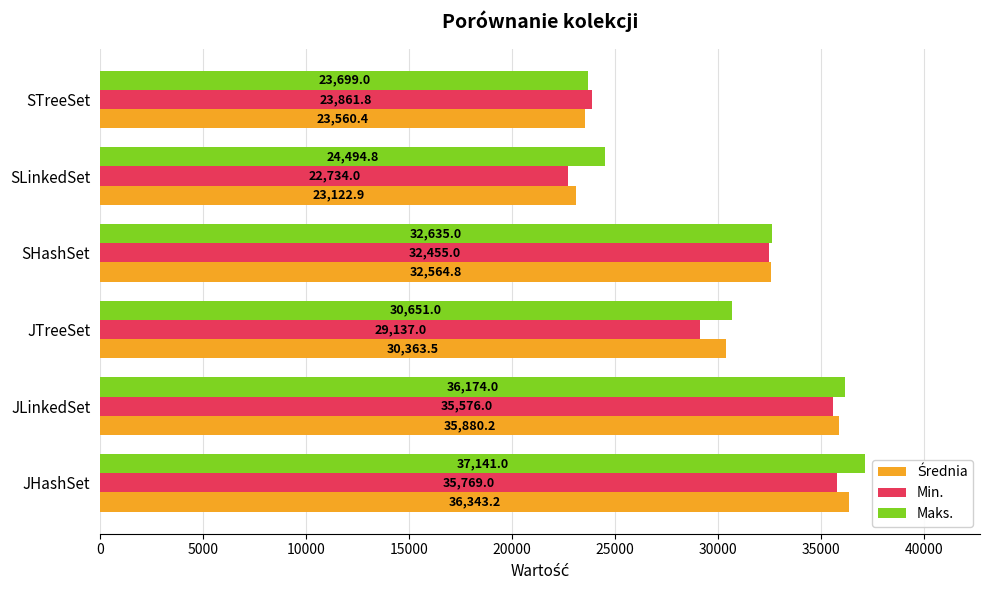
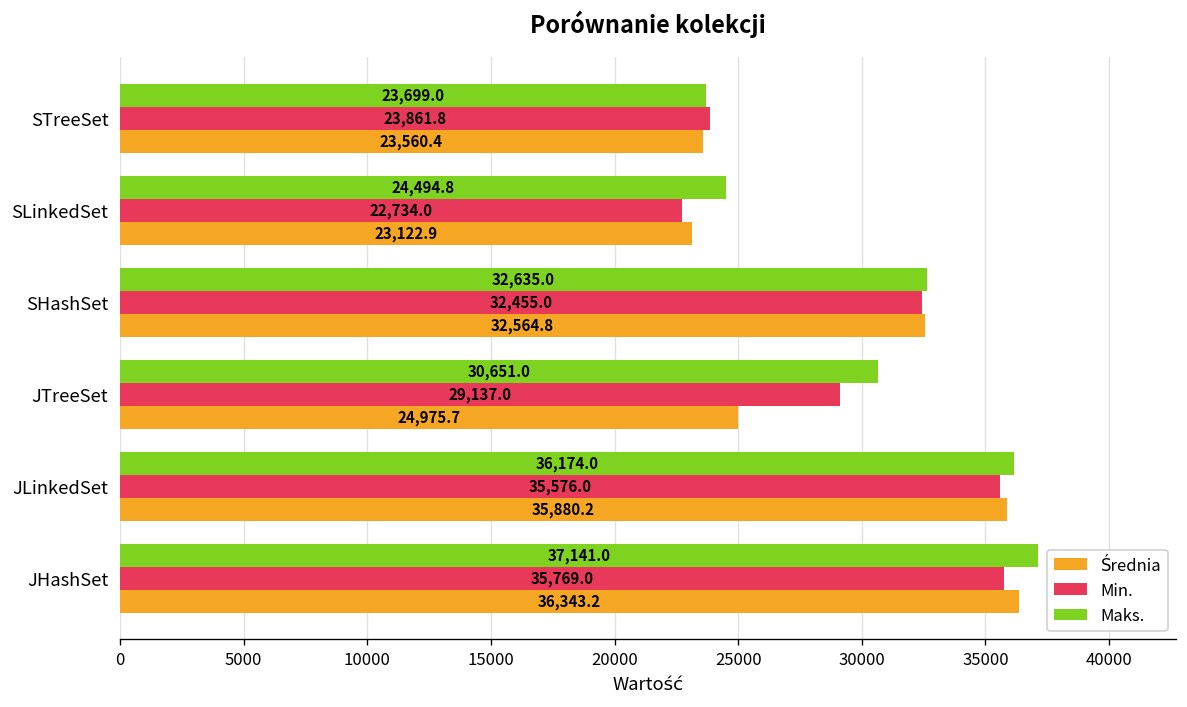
Średnia, JTreeSet: 30,363.5 -> 24,975.7
